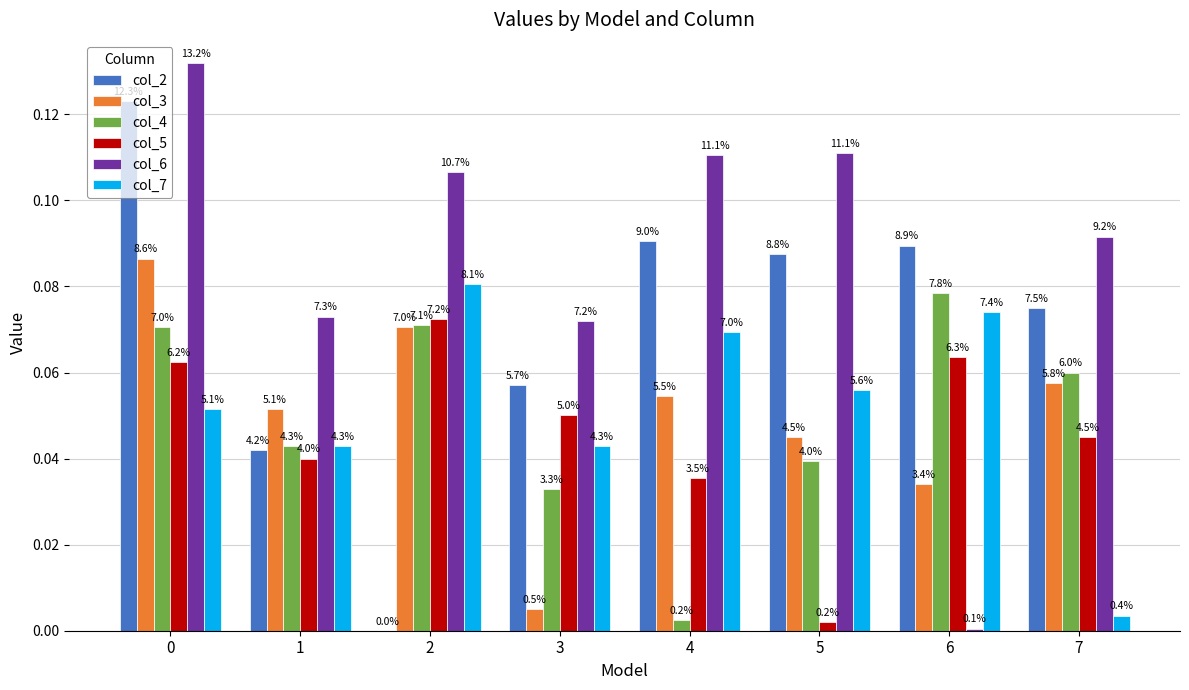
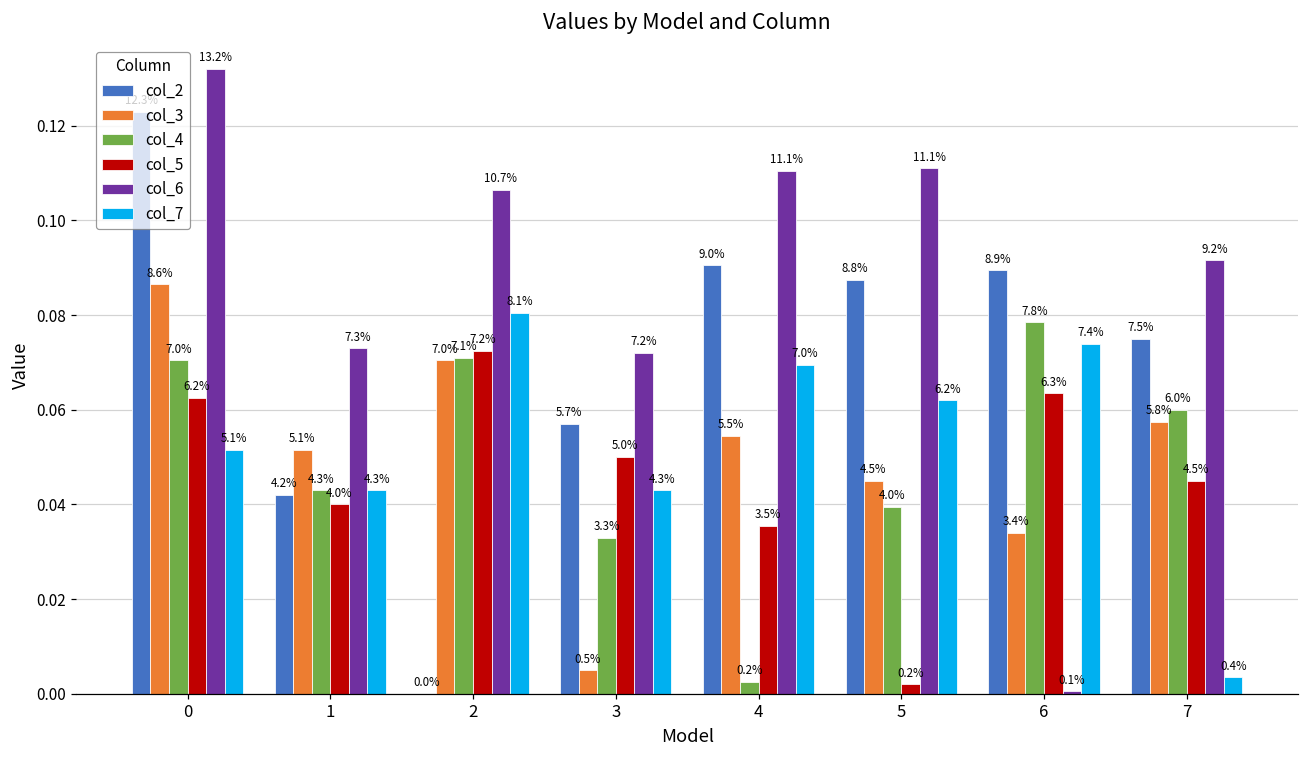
col_7, 5: 5.6% -> 6.2%
